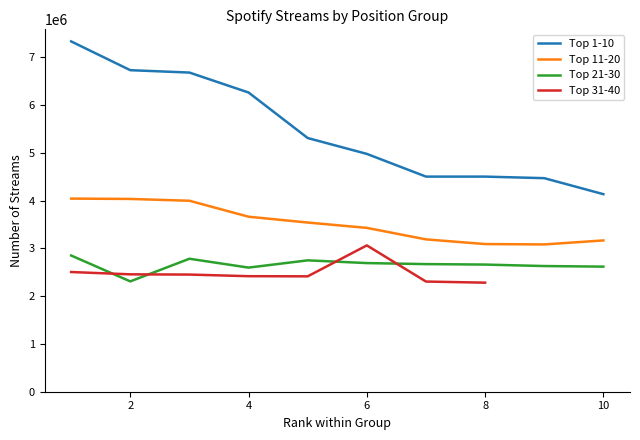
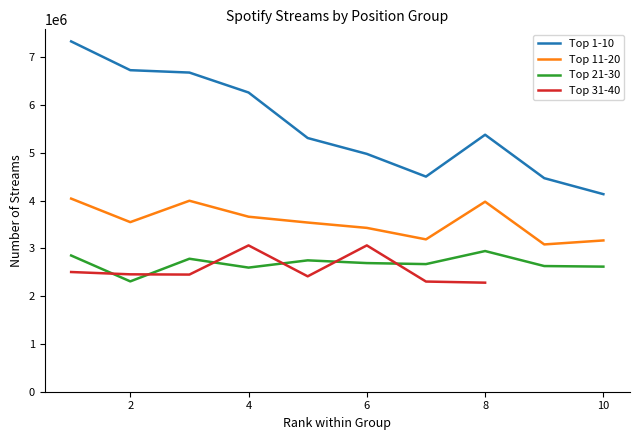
Top 11-20, 2: 4000000 -> 3600000
Top 31-40, 4: 2400000 -> 3100000
Top 1-10, 8: 4500000 -> 5400000
Top 11-20, 8: 3100000 -> 4000000
Top 21-30, 8: 2700000 -> 2900000
